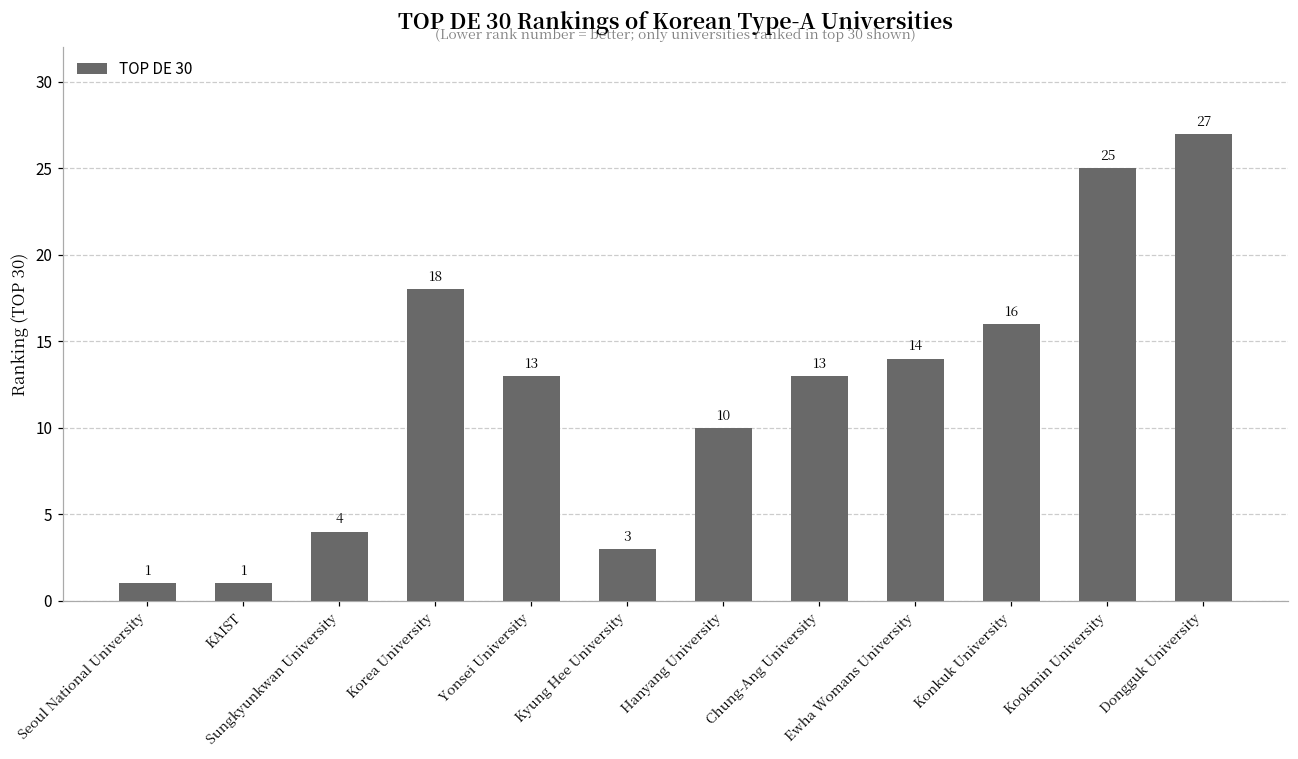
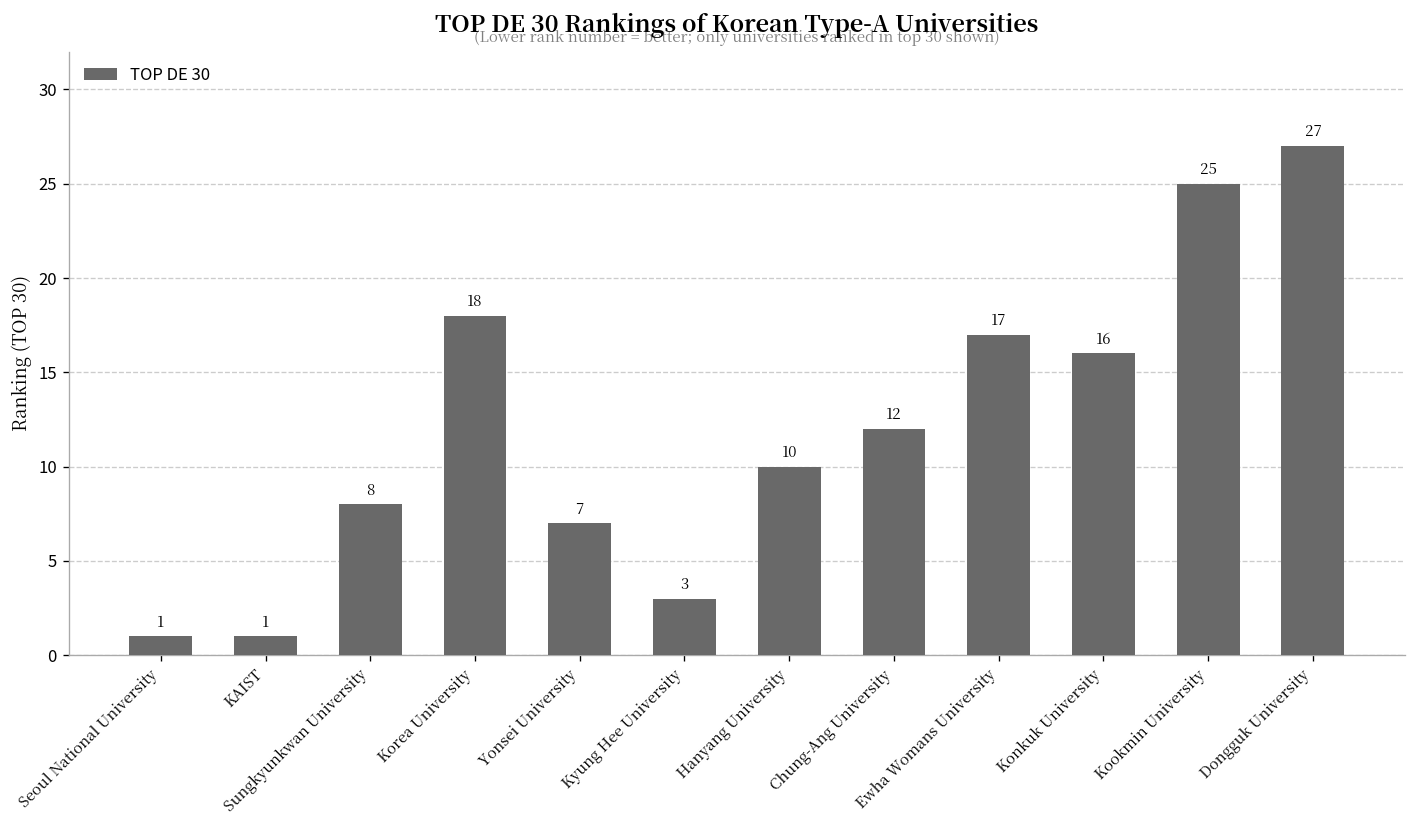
Sungkyunkwan University: 4 -> 8
Yonsei University: 13 -> 7
Chung-Ang University: 13 -> 12
Ewha Womans University: 14 -> 17
